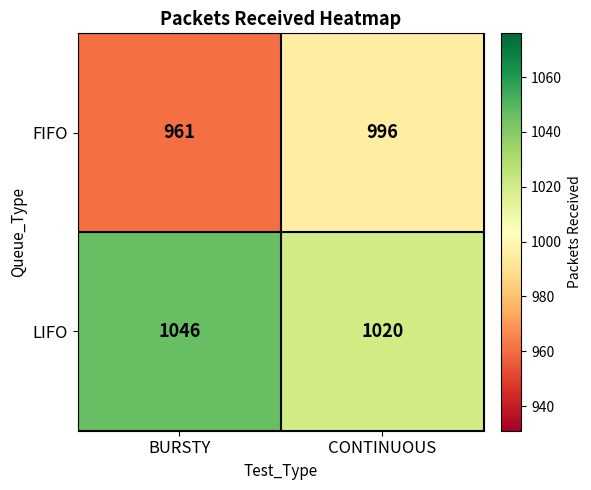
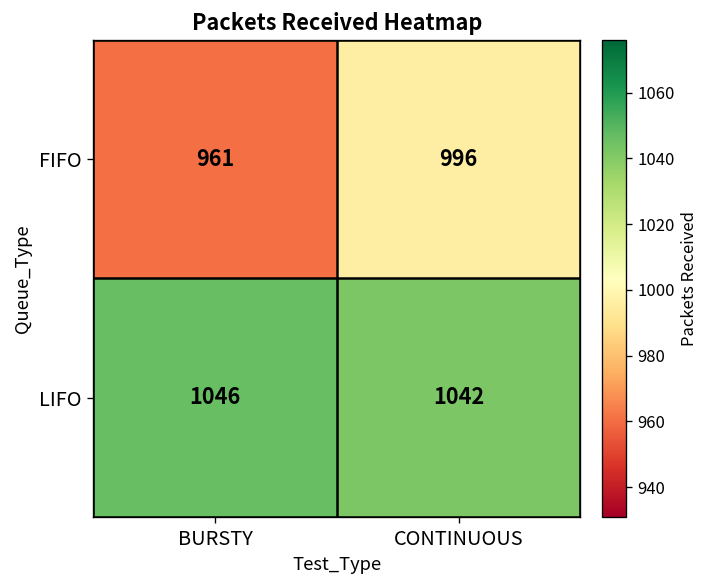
LIFO, CONTINUOUS: 1020 -> 1042
